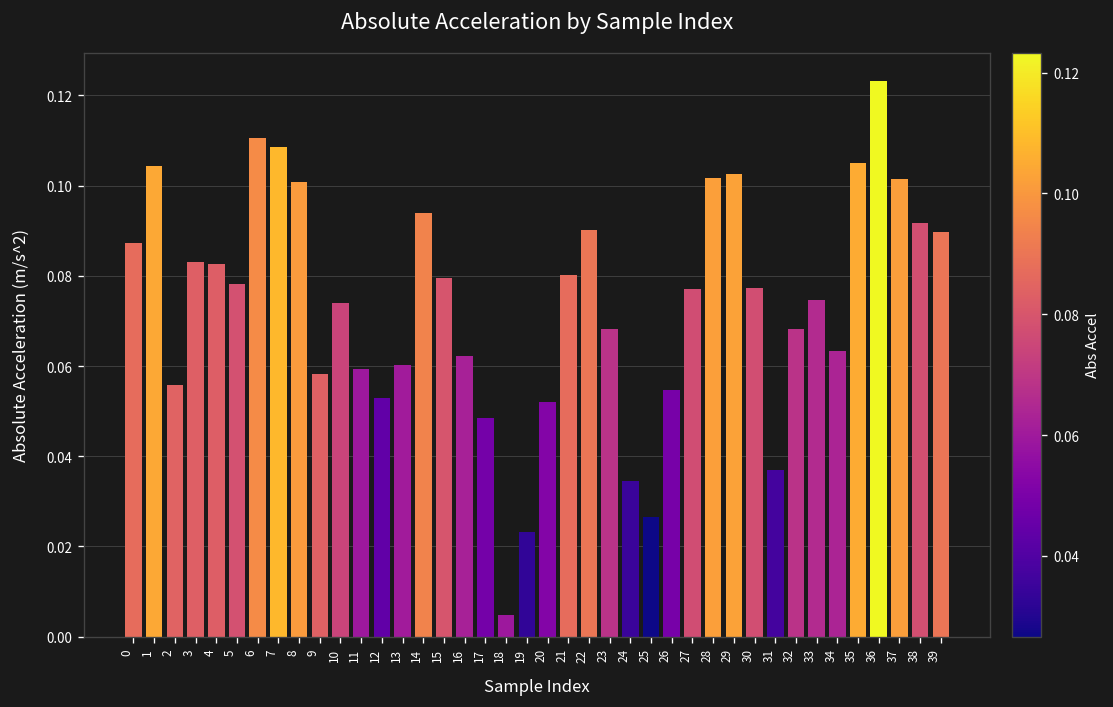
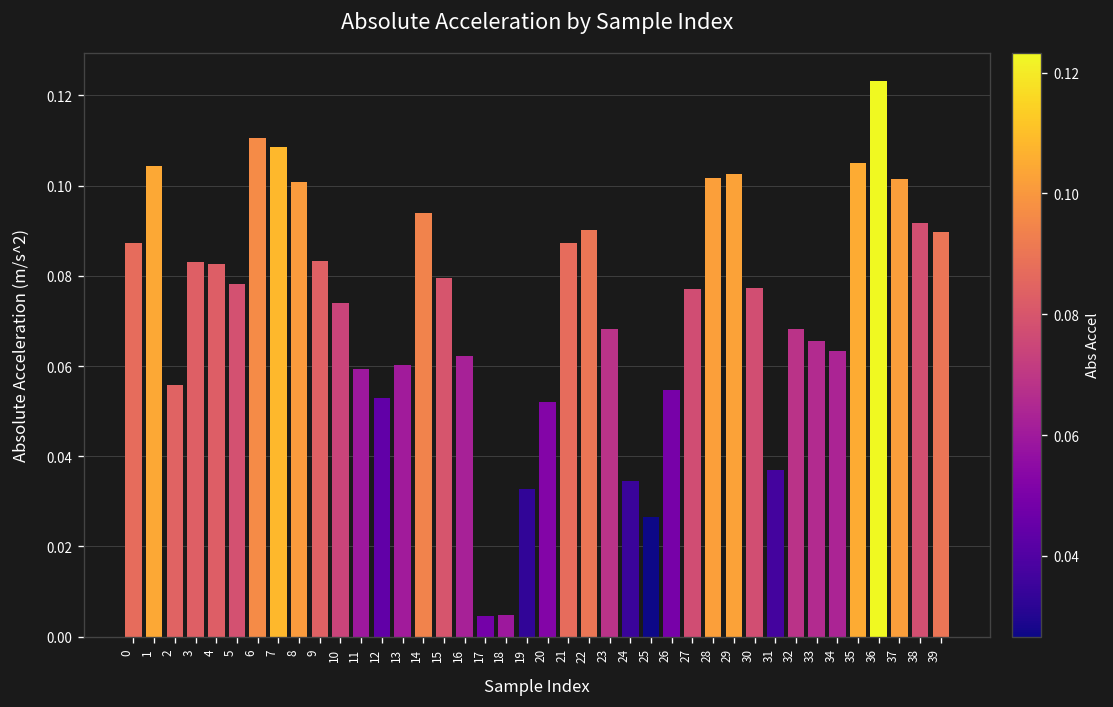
9: 0.058 -> 0.083
17: 0.049 -> 0.005
19: 0.023 -> 0.033
21: 0.080 -> 0.087
33: 0.075 -> 0.066
